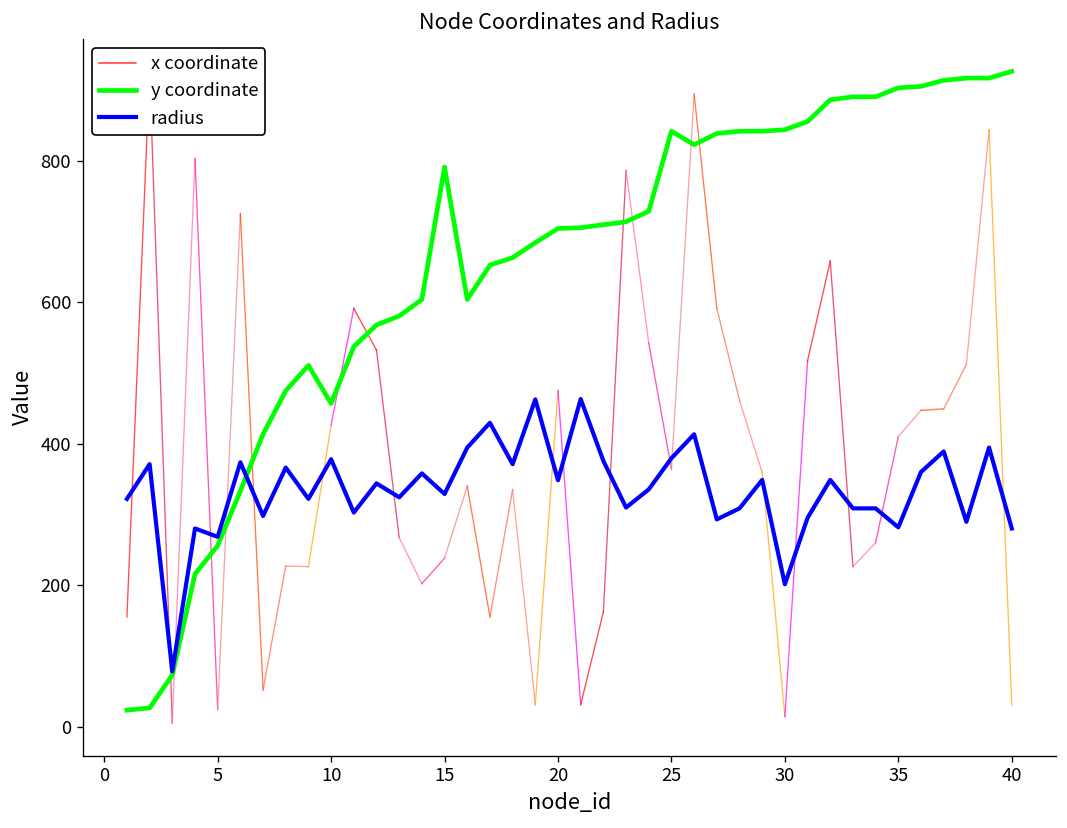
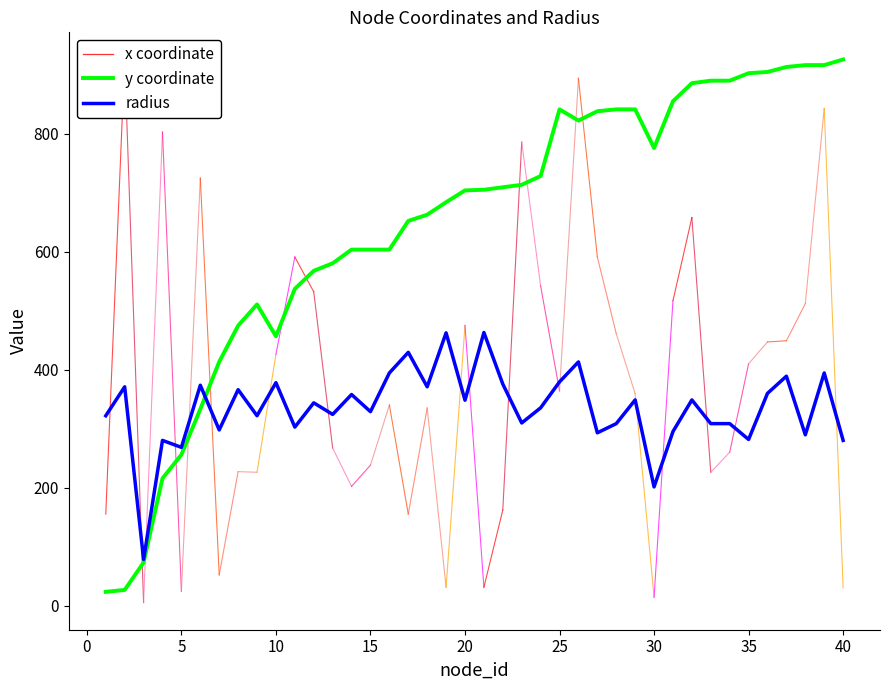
y coordinate, 15: 790 -> 600
y coordinate, 30: 840 -> 780
